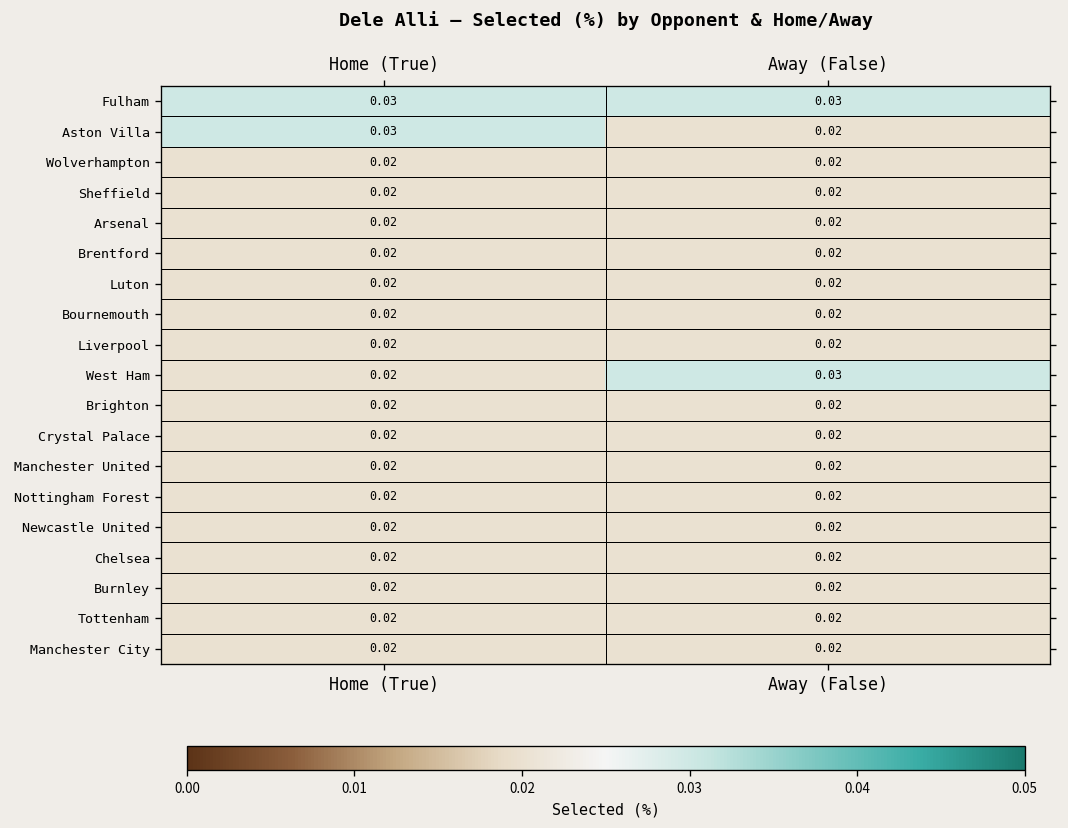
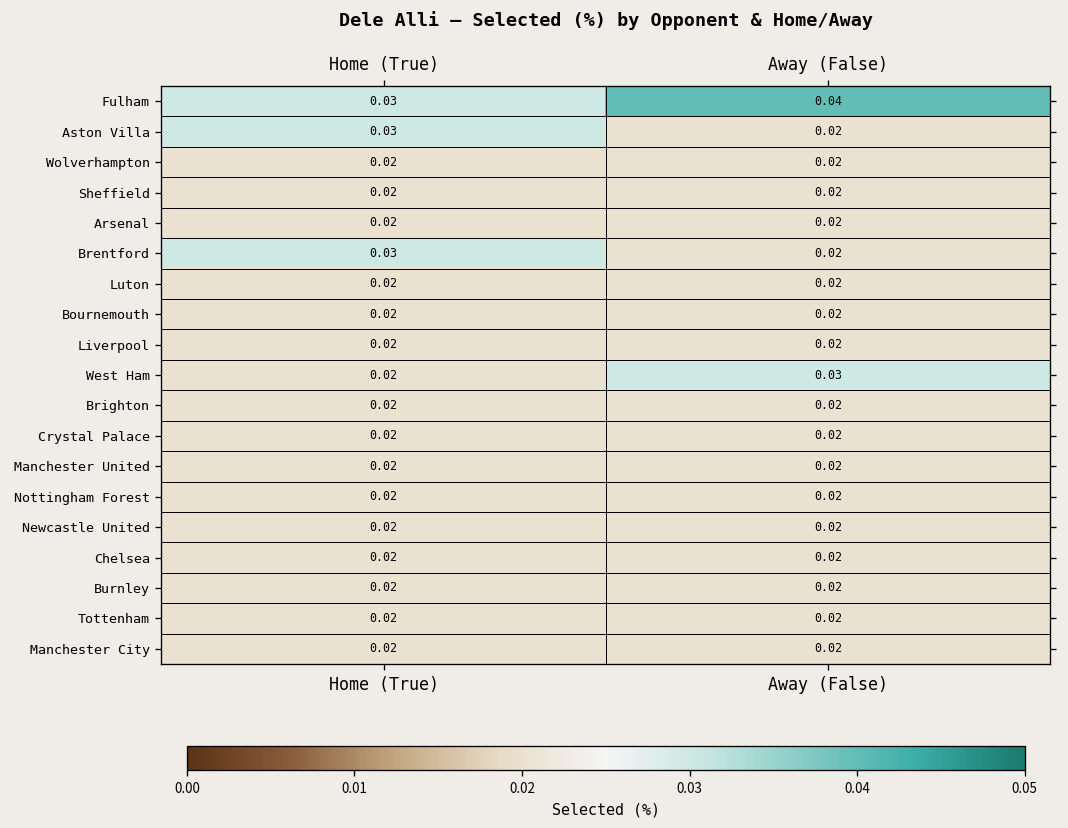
Fulham, Away (False): 0.03 -> 0.04
Brentford, Home (True): 0.02 -> 0.03
